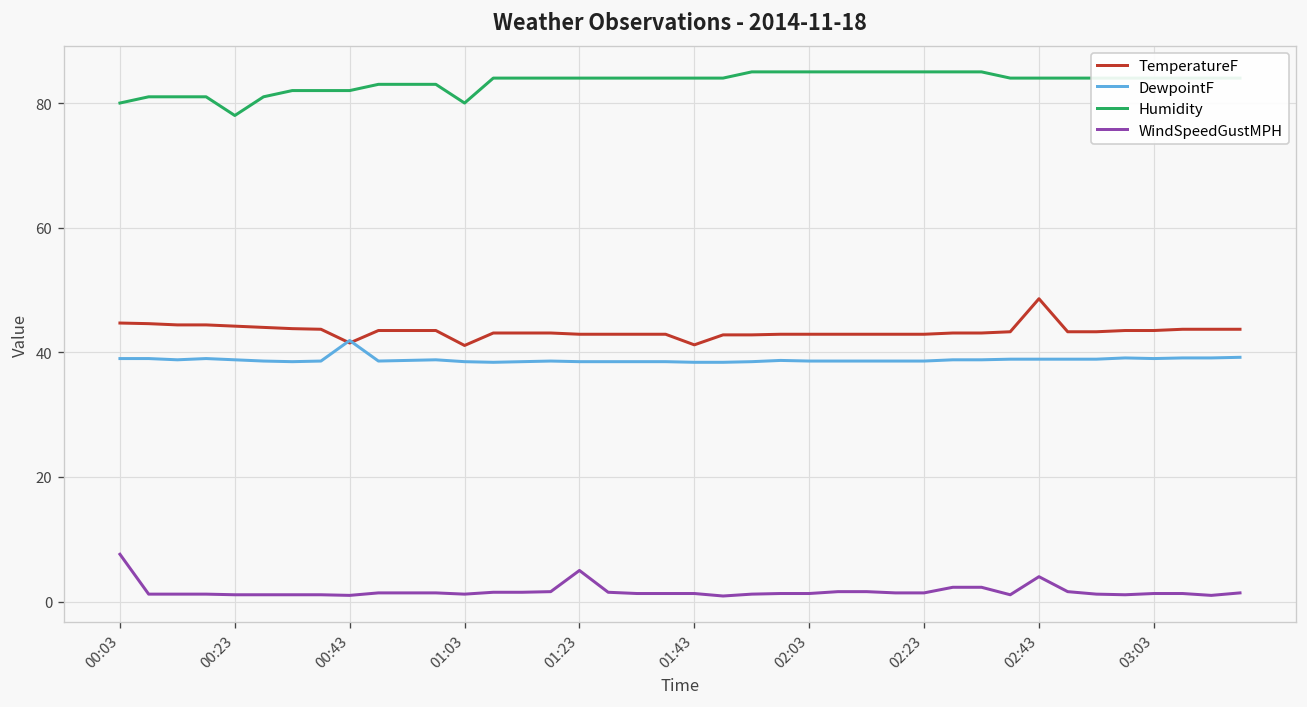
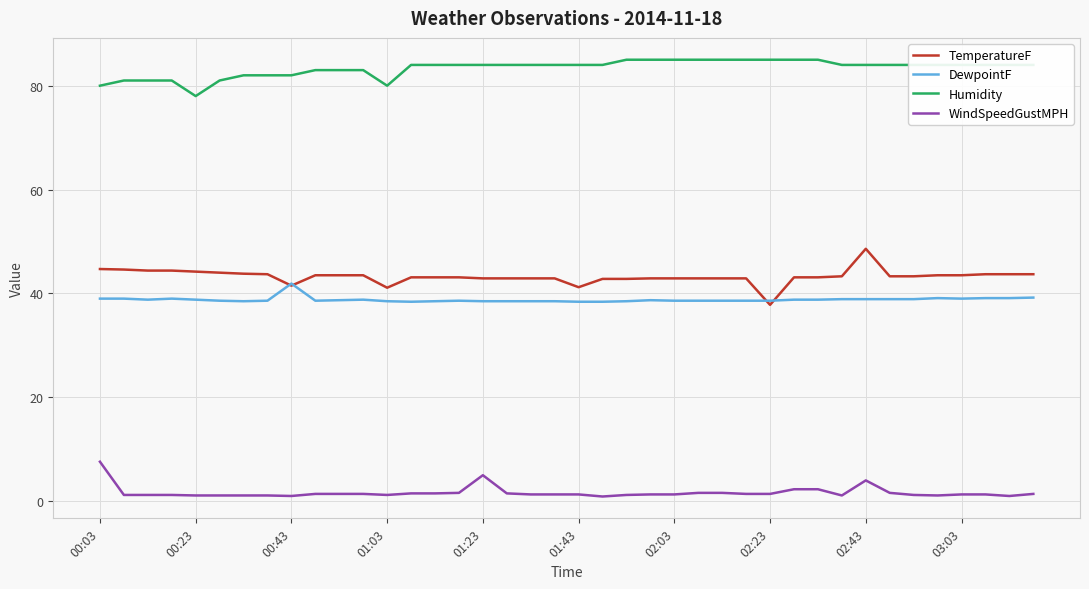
TemperatureF, 02:23: 43 -> 38
